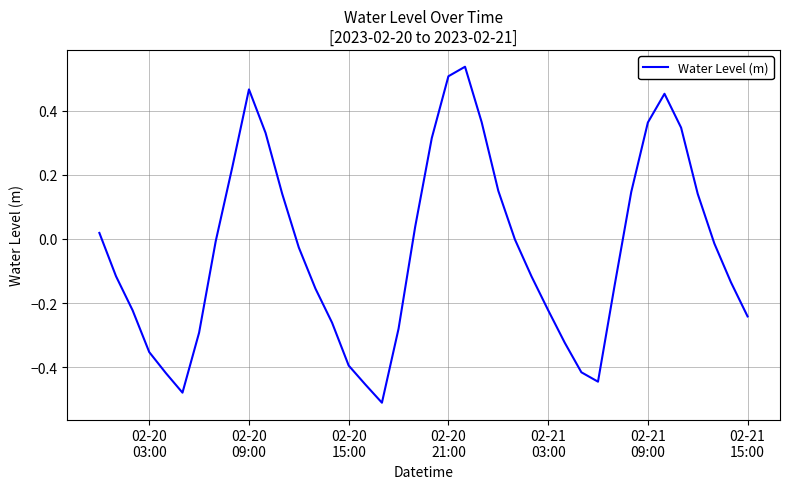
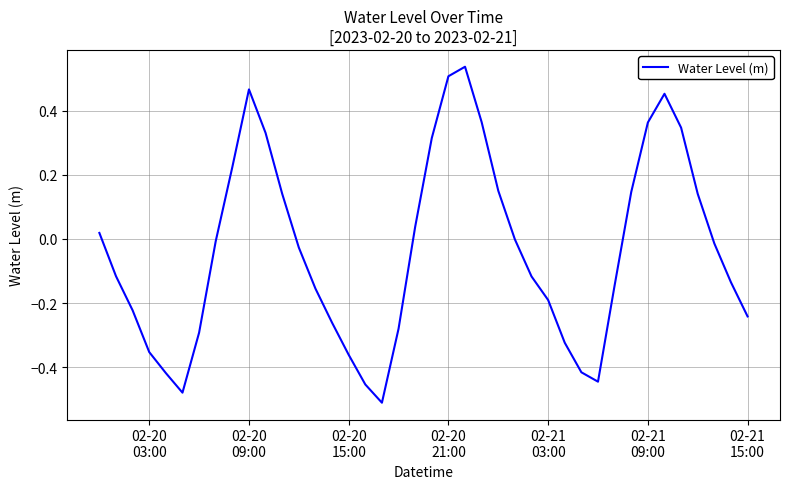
02-20 15:00: -0.40 -> -0.36
02-21 03:00: -0.22 -> -0.19
